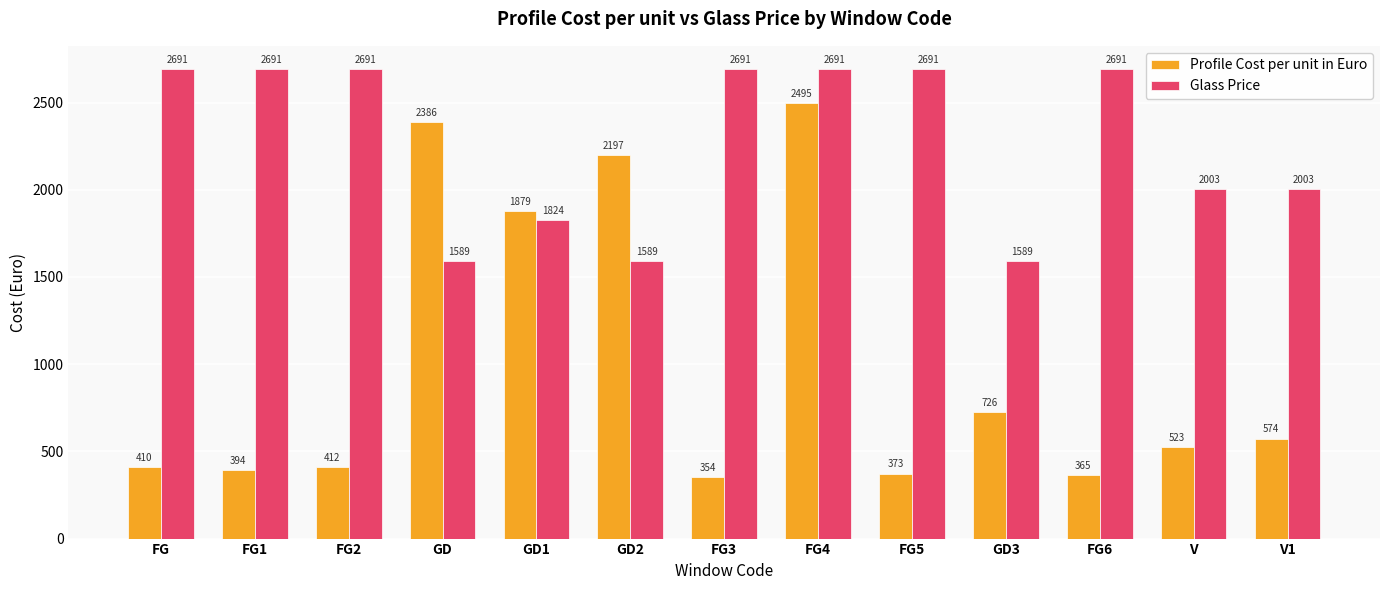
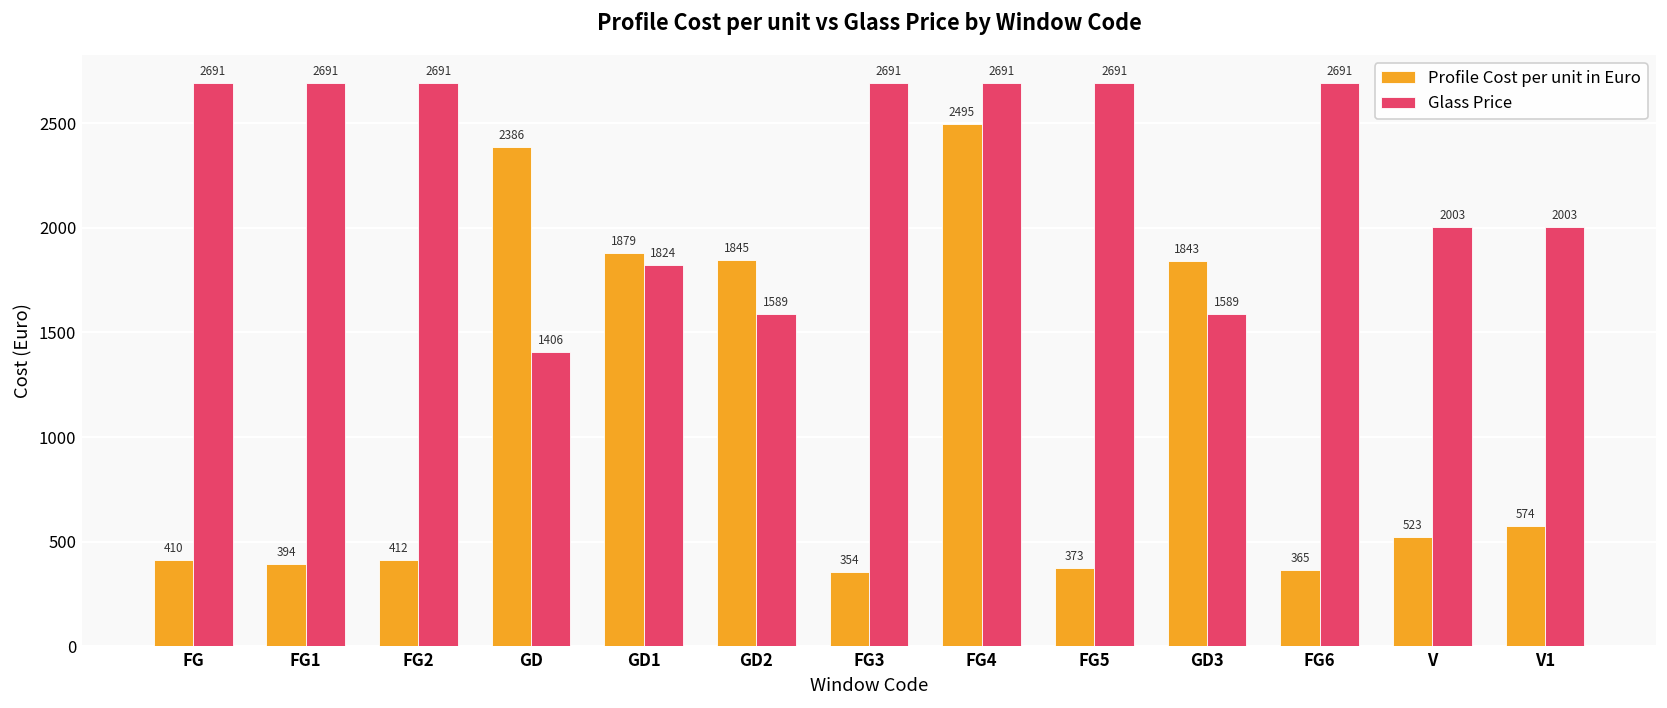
Glass Price, GD: 1589 -> 1406
Profile Cost per unit in Euro, GD2: 2197 -> 1845
Profile Cost per unit in Euro, GD3: 726 -> 1843
